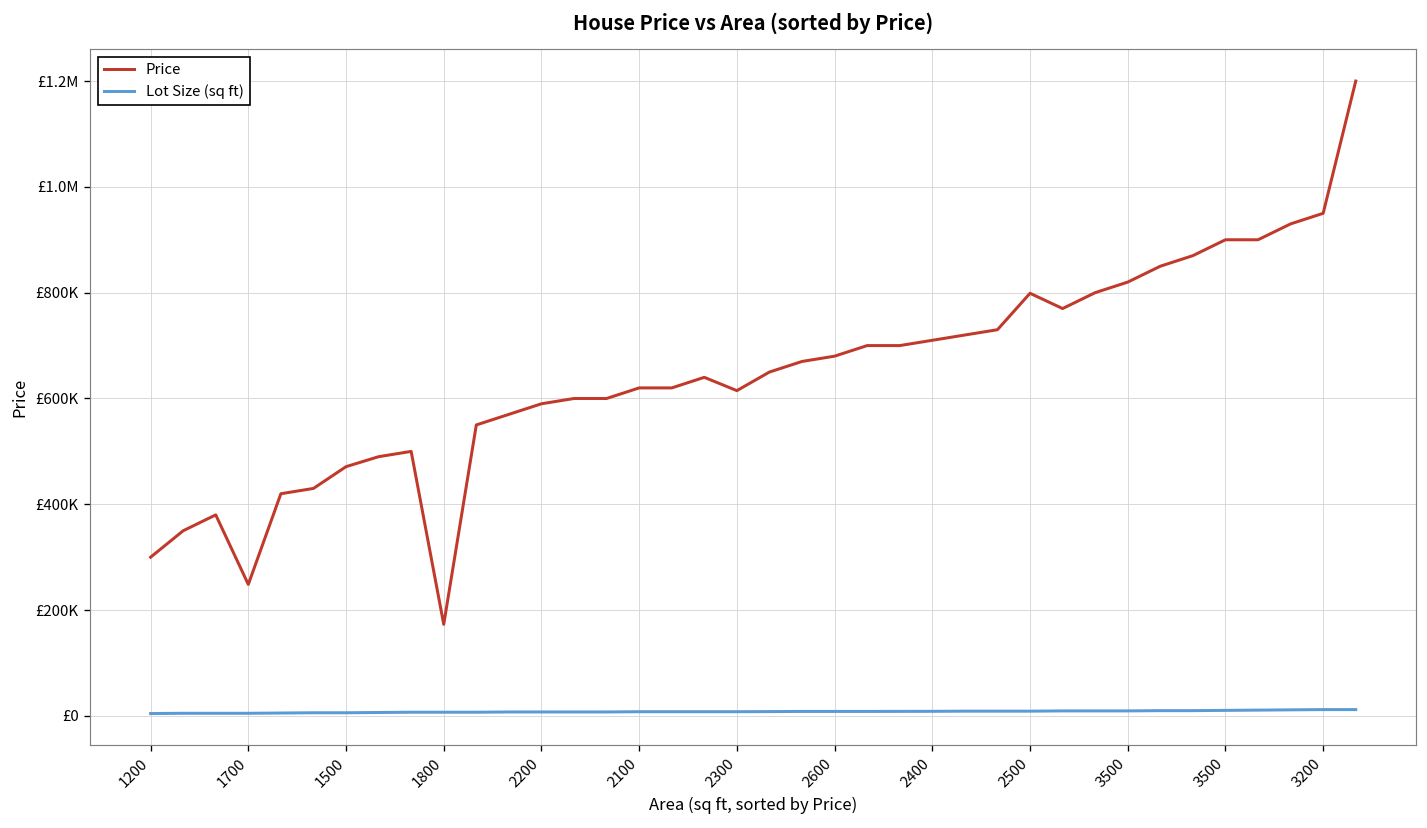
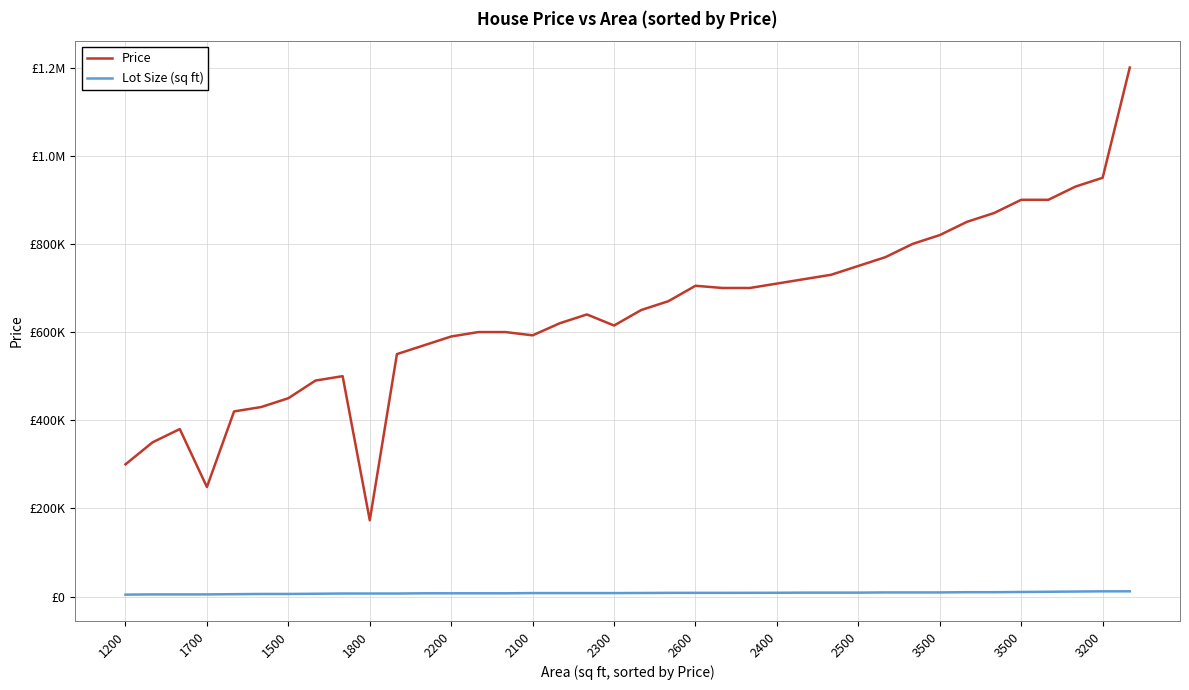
Price, 1500: £470000 -> £450000
Price, 2100: £620000 -> £590000
Price, 2600: £680000 -> £710000
Price, 2500: £800000 -> £750000
